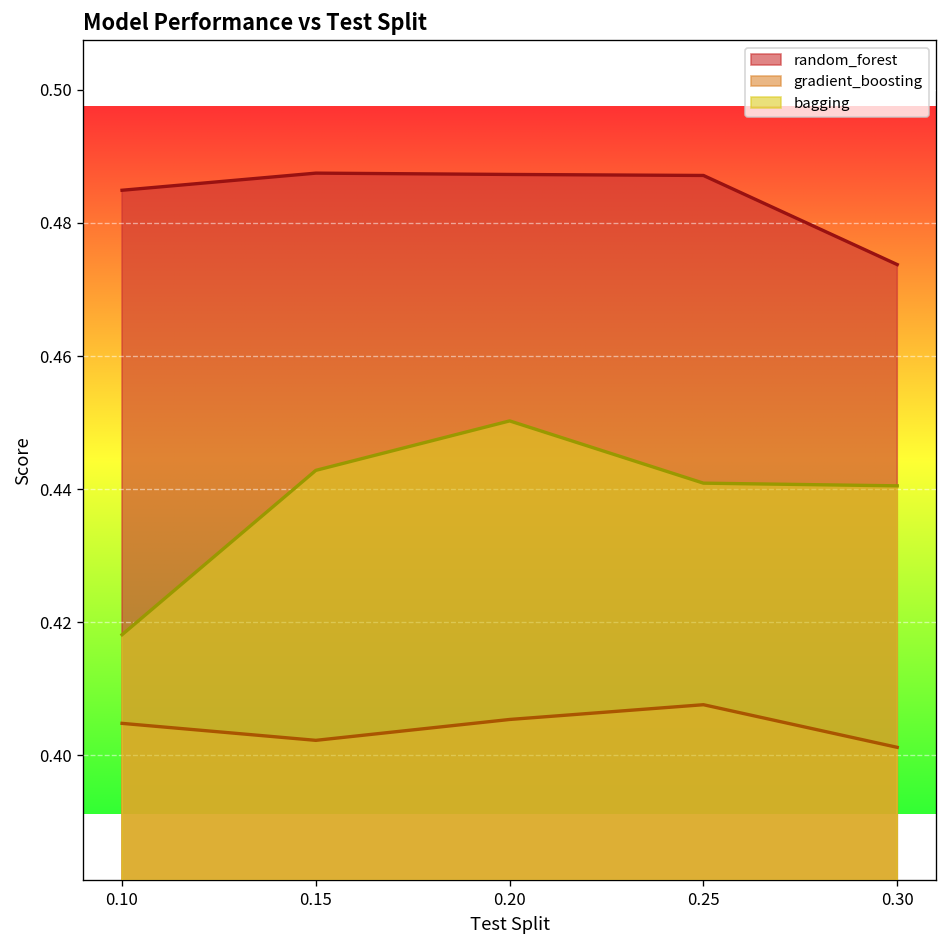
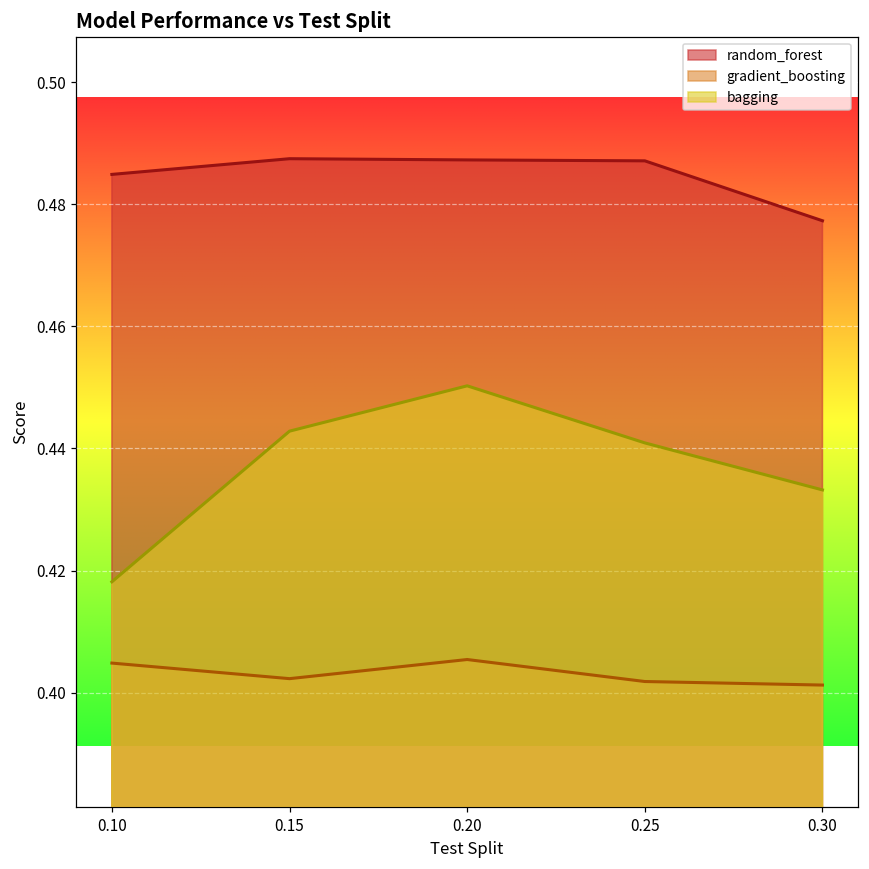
gradient_boosting, 0.25: 0.408 -> 0.402
random_forest, 0.30: 0.474 -> 0.477
bagging, 0.30: 0.441 -> 0.433
